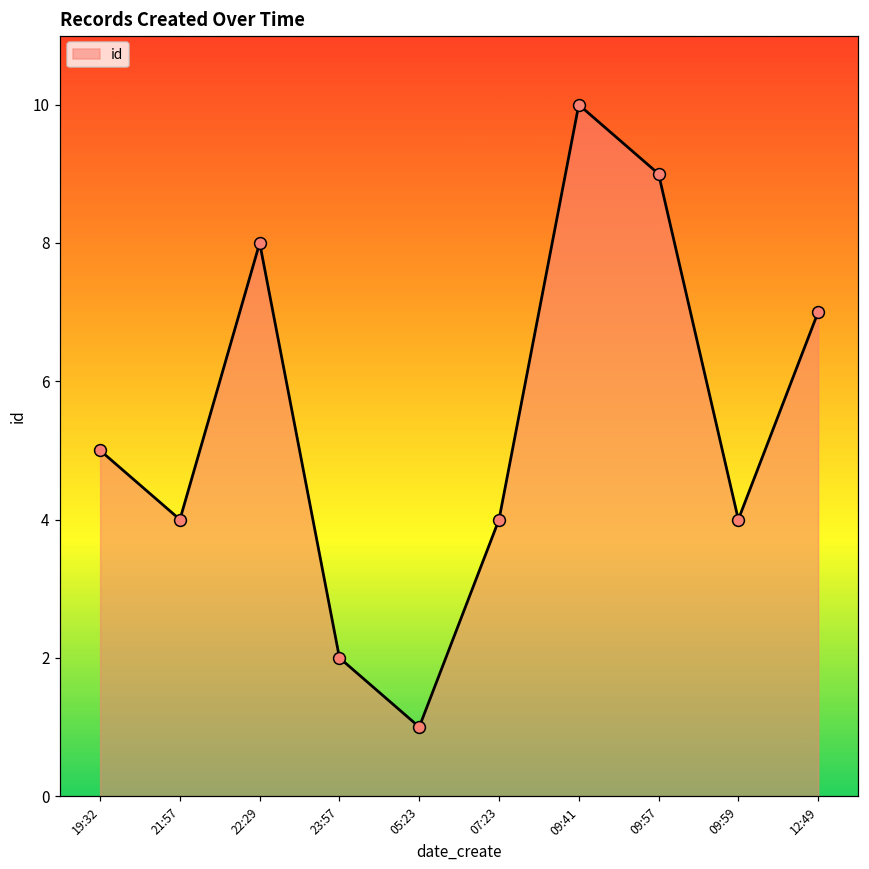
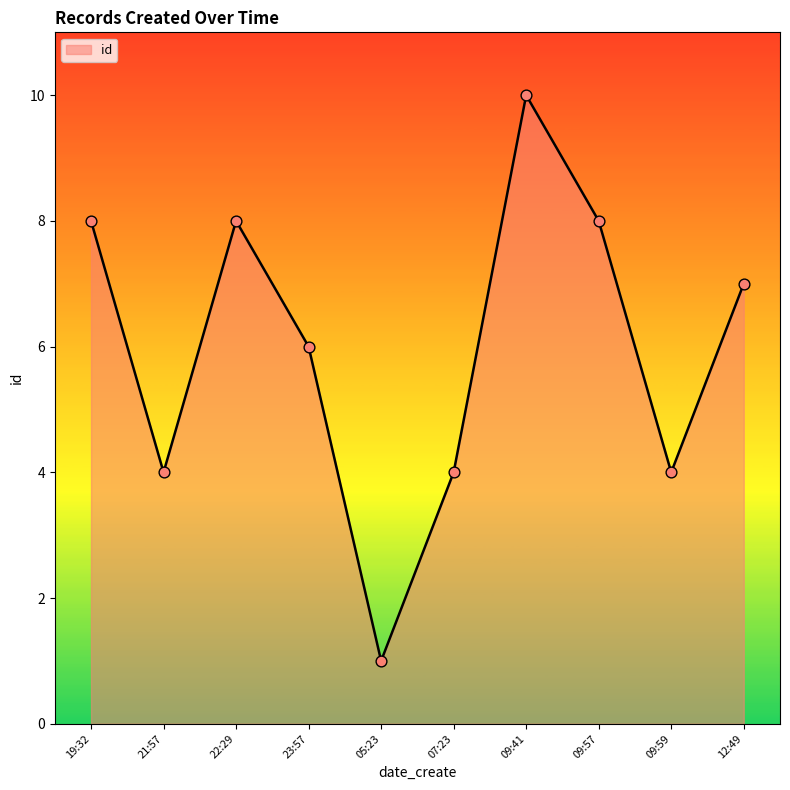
19:32: 5 -> 8
23:57: 2 -> 6
09:57: 9 -> 8
